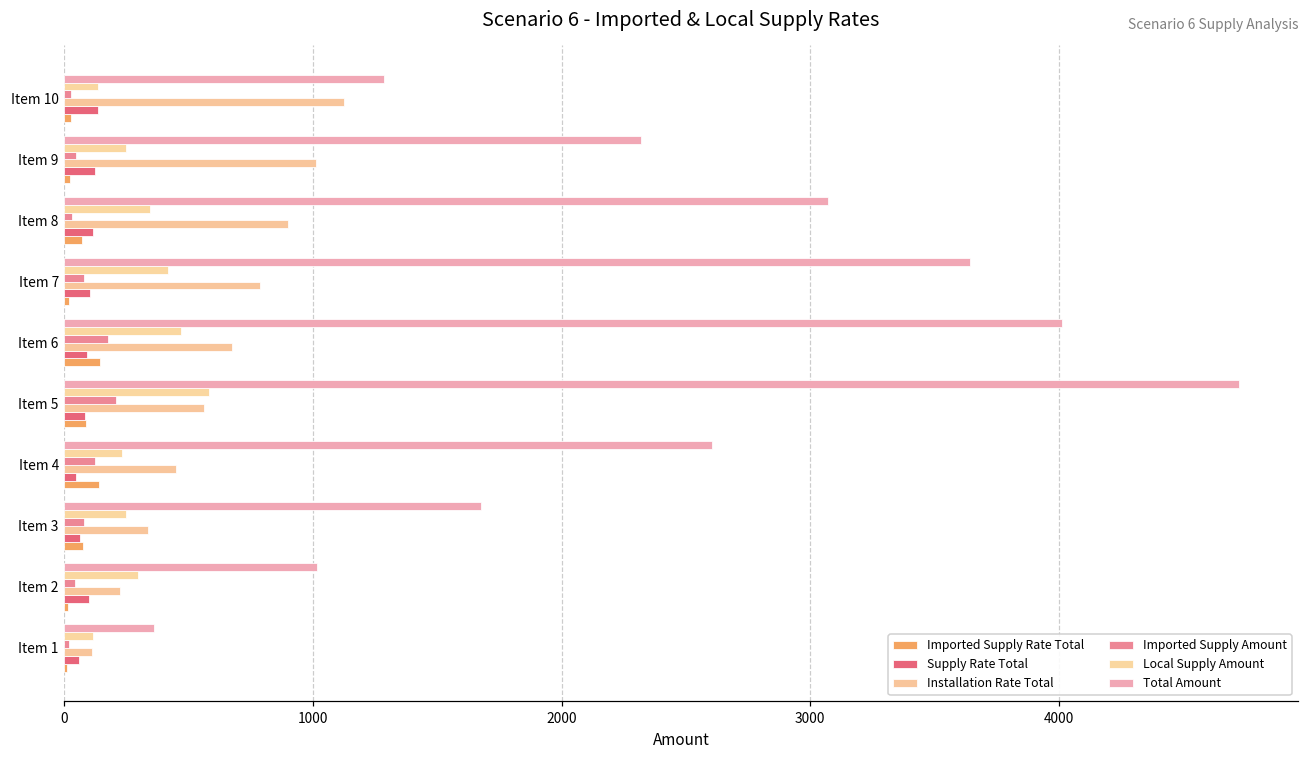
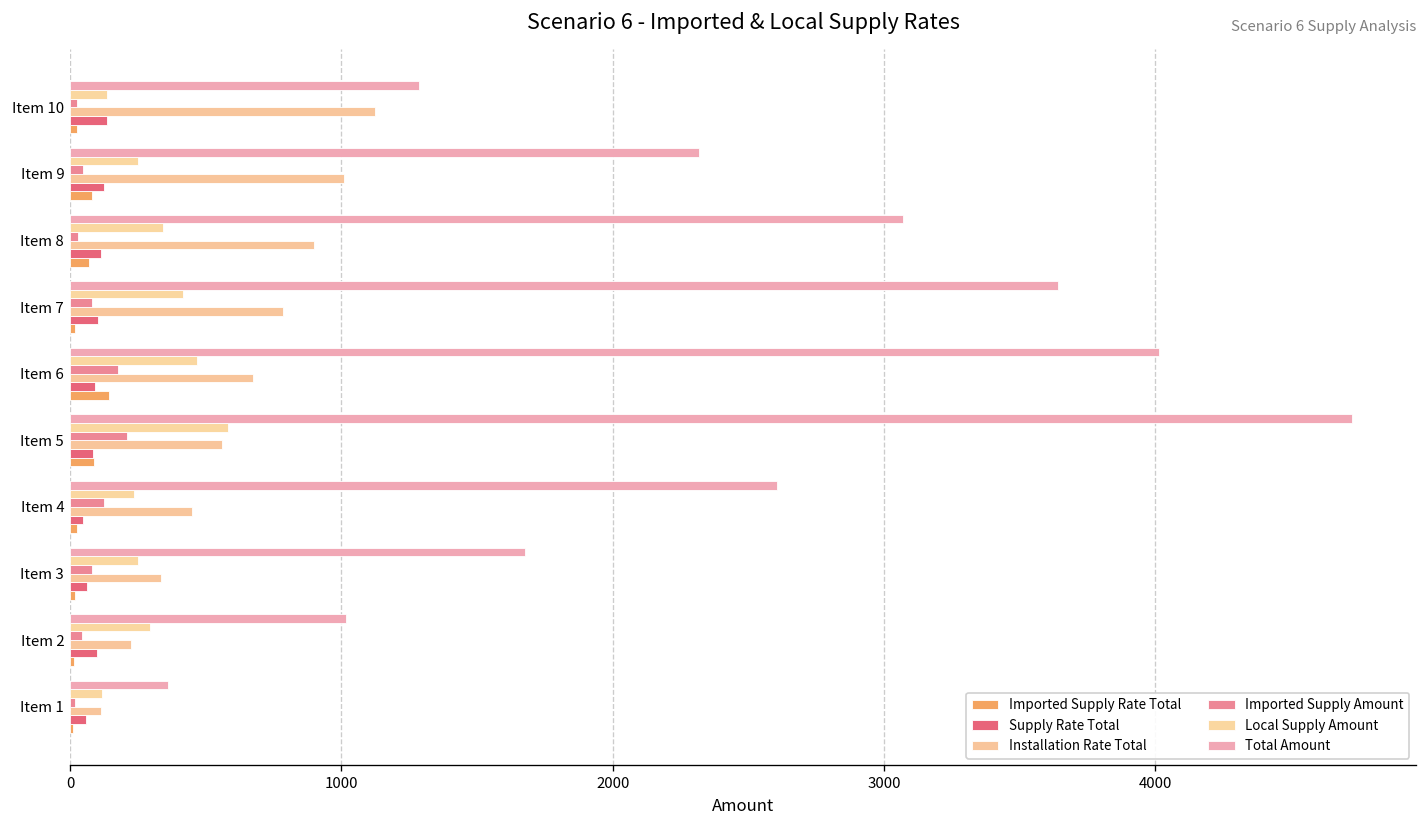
Imported Supply Rate Total, Item 9: 20 -> 80
Imported Supply Rate Total, Item 4: 140 -> 30
Imported Supply Rate Total, Item 3: 80 -> 20
